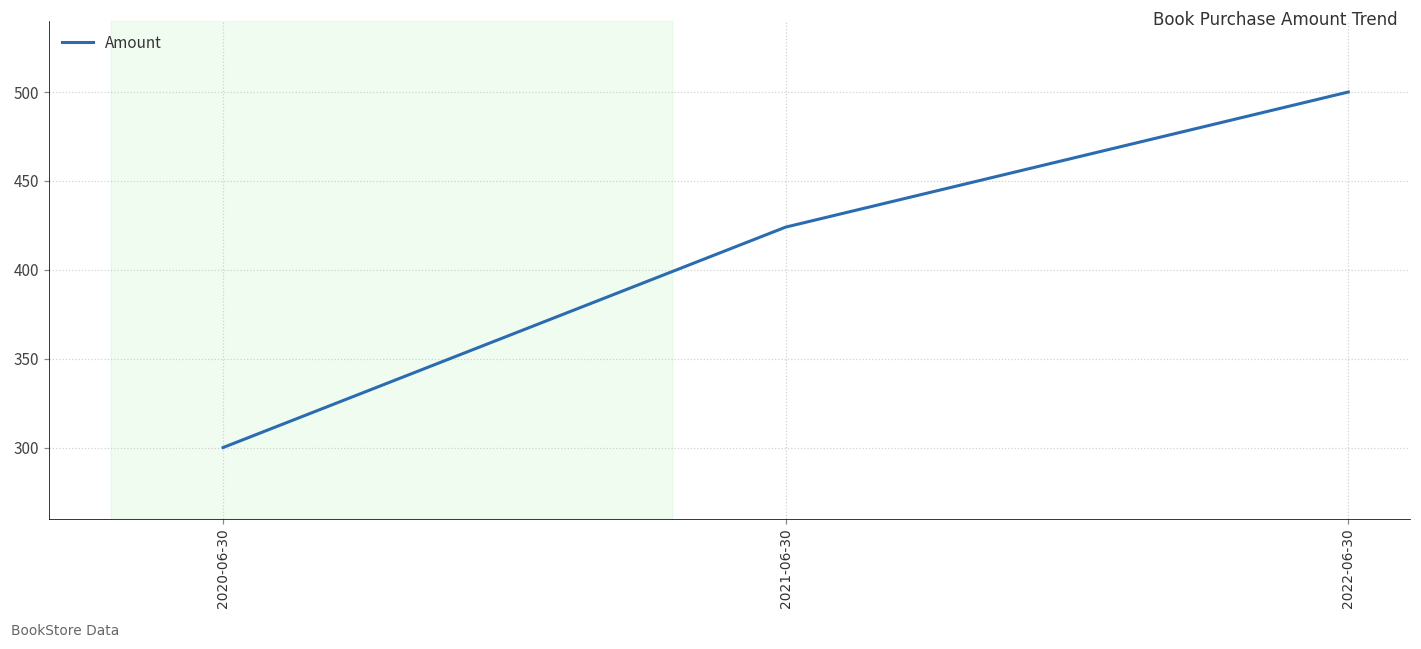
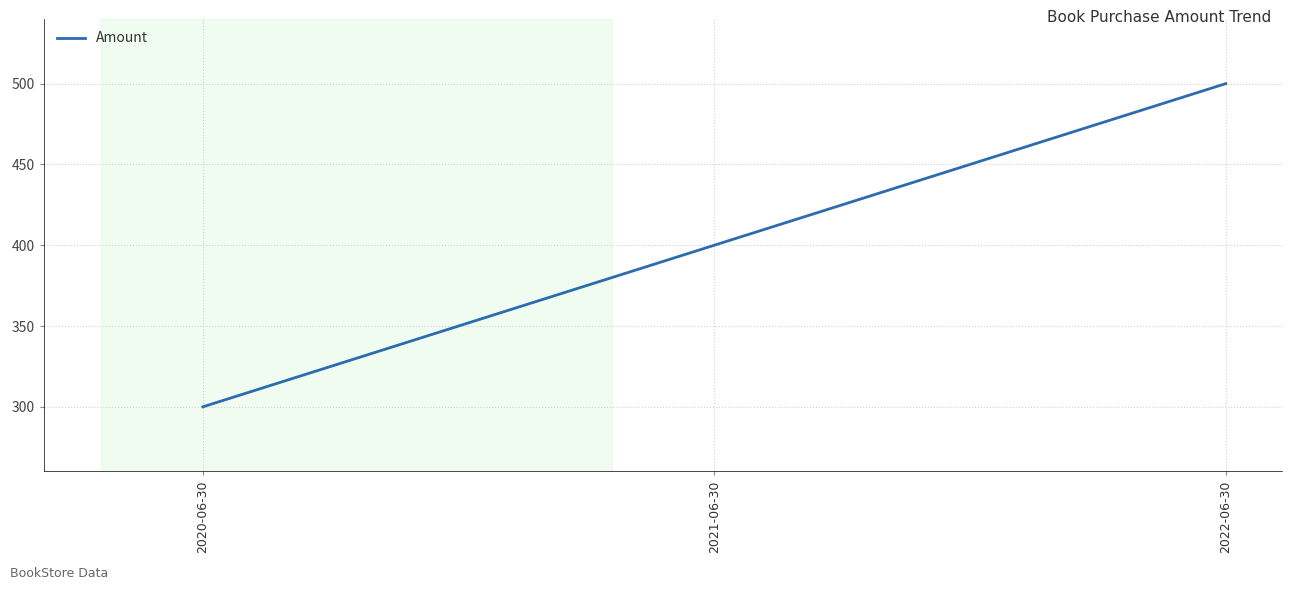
2021-06-30: 424 -> 400
